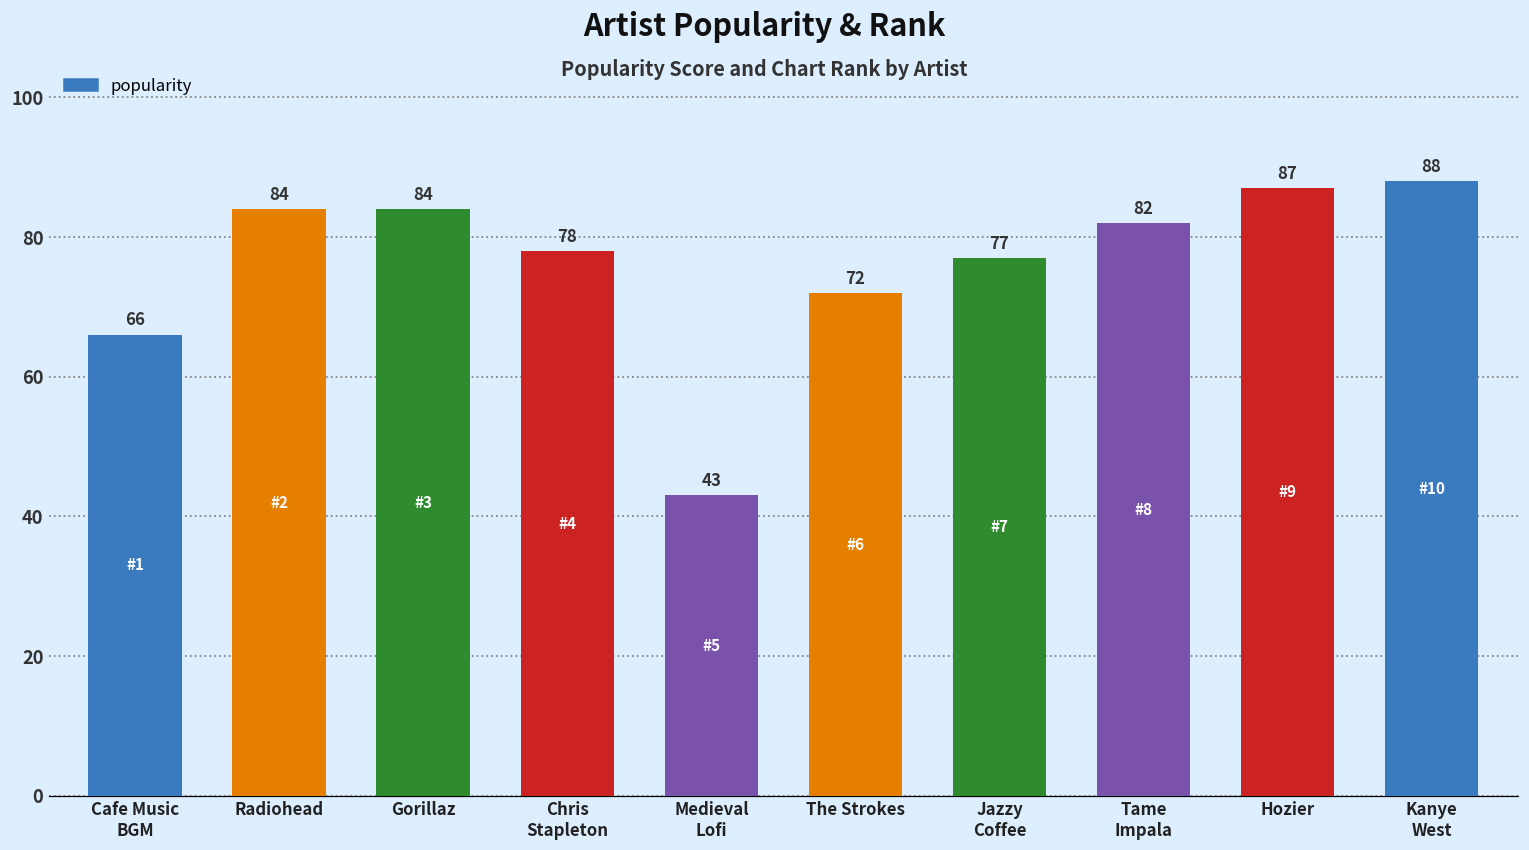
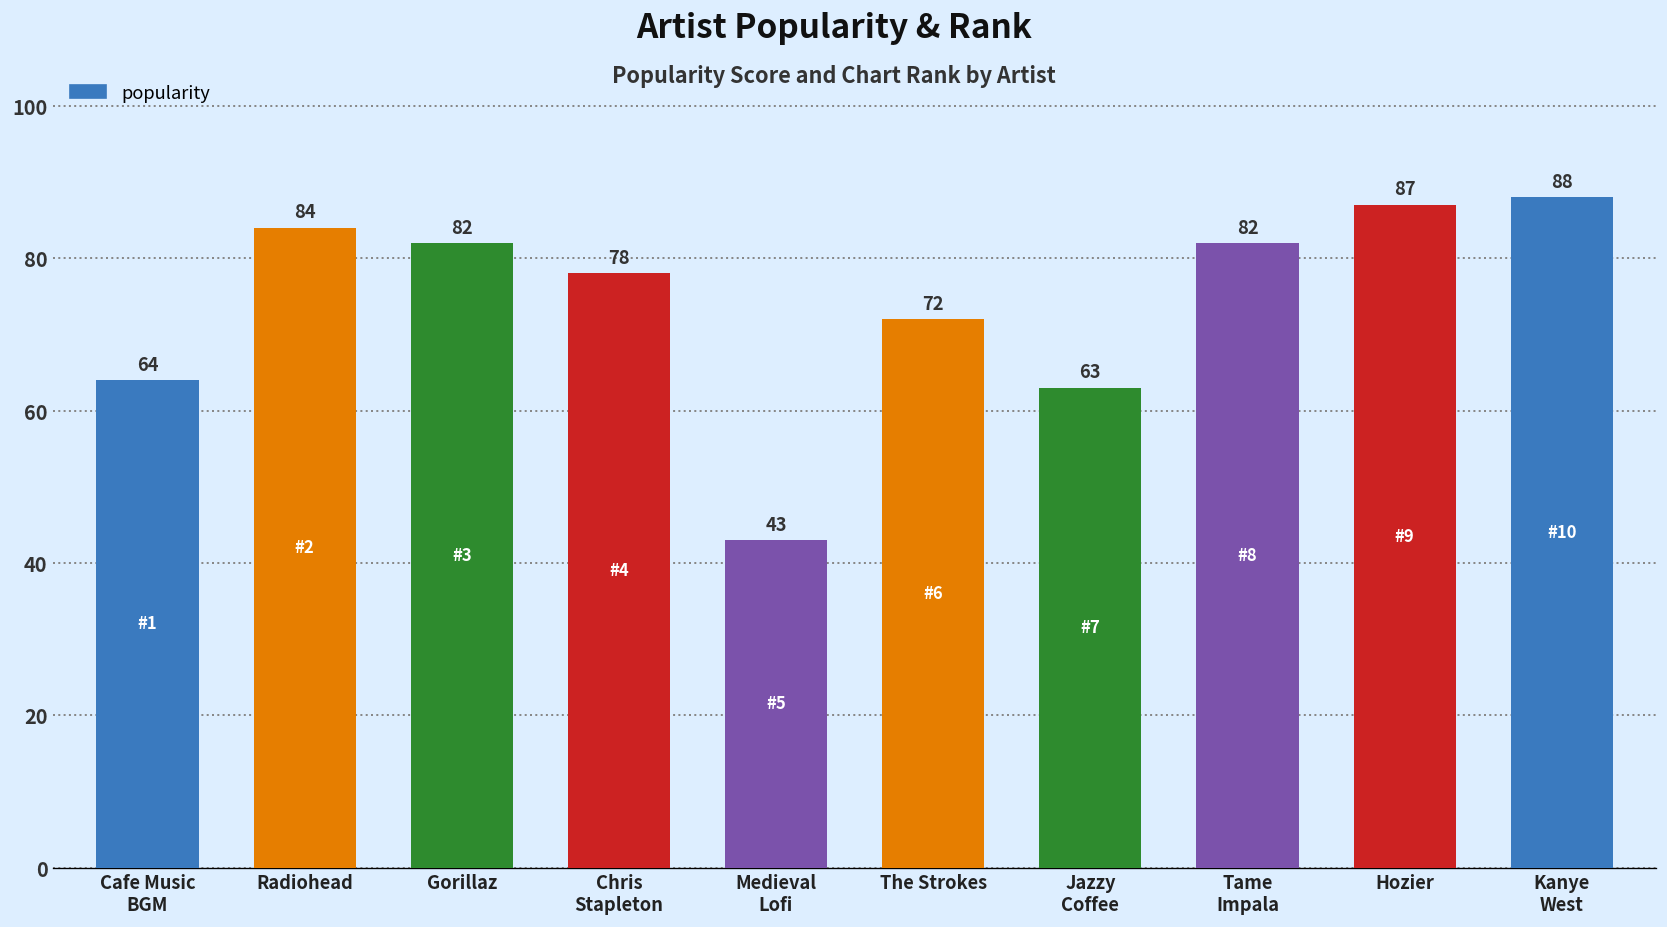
Cafe Music BGM: 66 -> 64
Gorillaz: 84 -> 82
Jazzy Coffee: 77 -> 63
